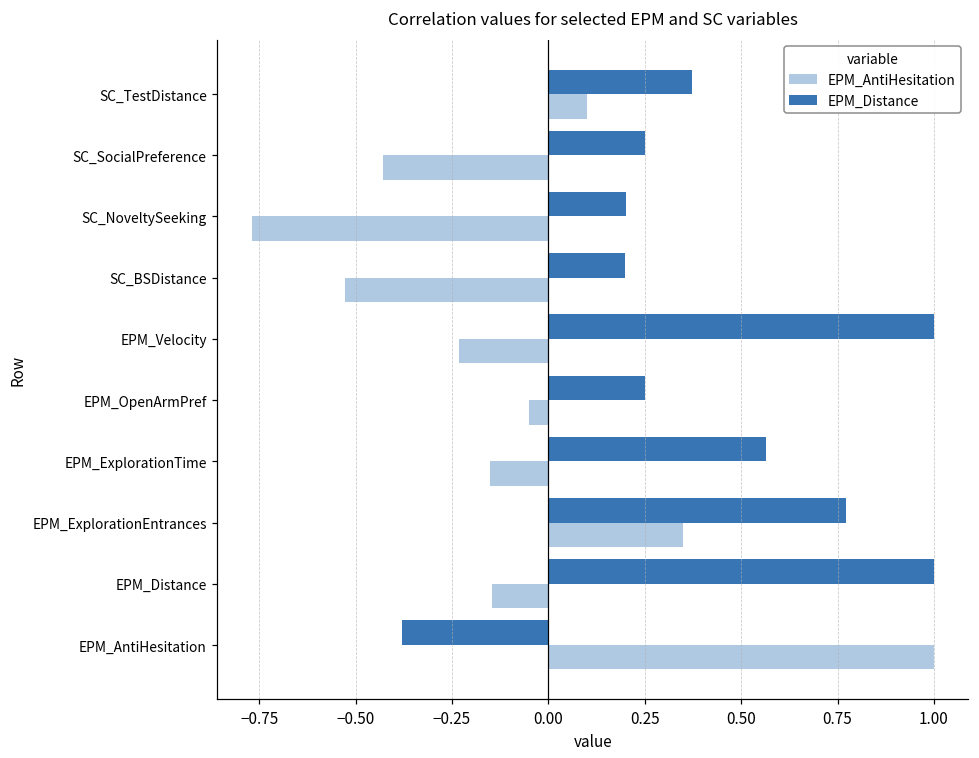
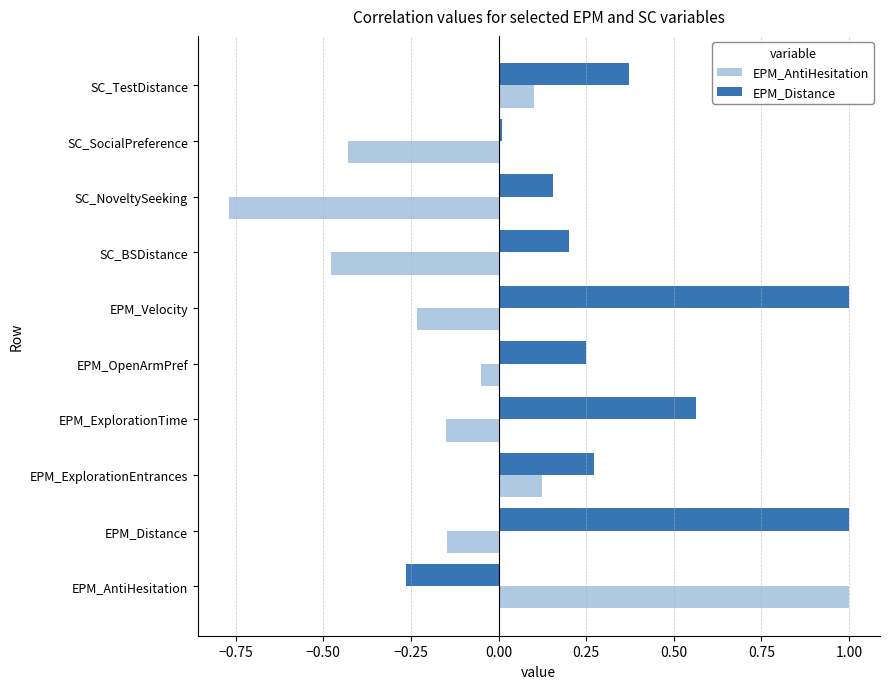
EPM_Distance, SC_SocialPreference: 0.25 -> 0.01
EPM_Distance, SC_NoveltySeeking: 0.20 -> 0.15
EPM_AntiHesitation, SC_BSDistance: -0.53 -> -0.48
EPM_Distance, EPM_ExplorationEntrances: 0.77 -> 0.27
EPM_AntiHesitation, EPM_ExplorationEntrances: 0.35 -> 0.12
EPM_Distance, EPM_AntiHesitation: -0.38 -> -0.26
